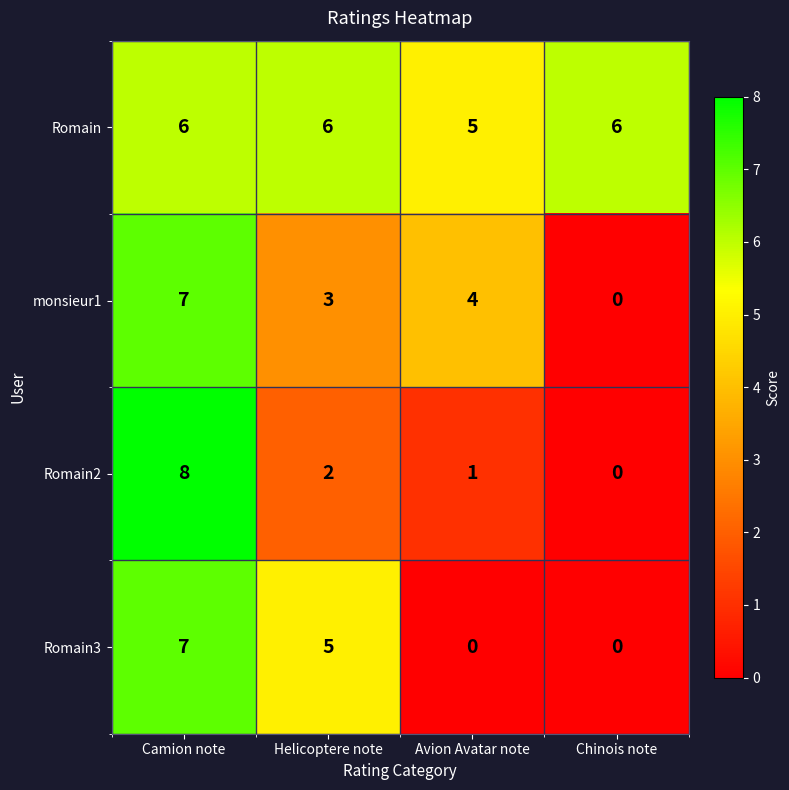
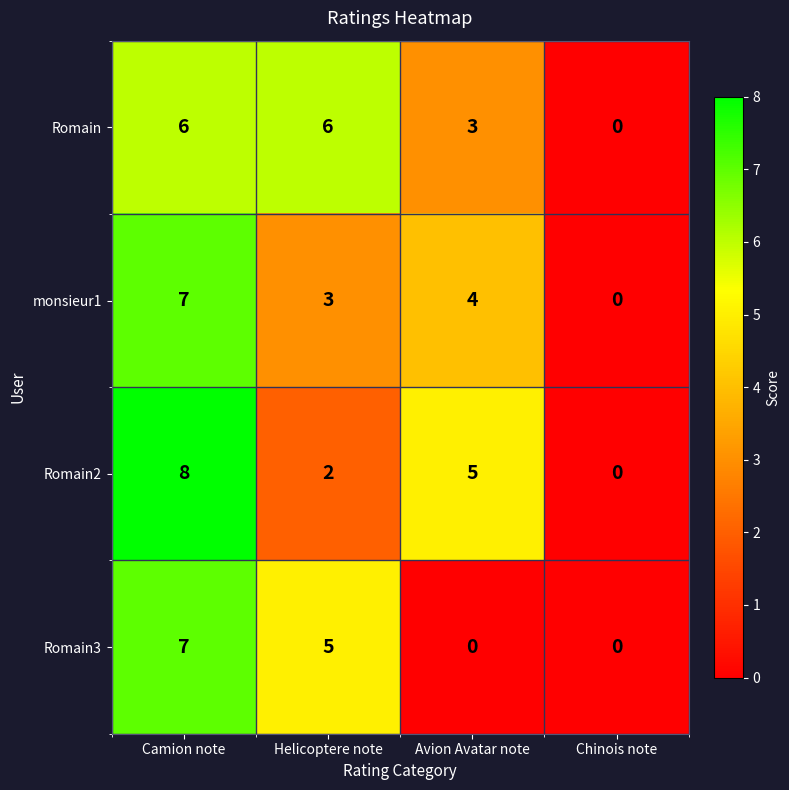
Romain, Avion Avatar note: 5 -> 3
Romain, Chinois note: 6 -> 0
Romain2, Avion Avatar note: 1 -> 5
